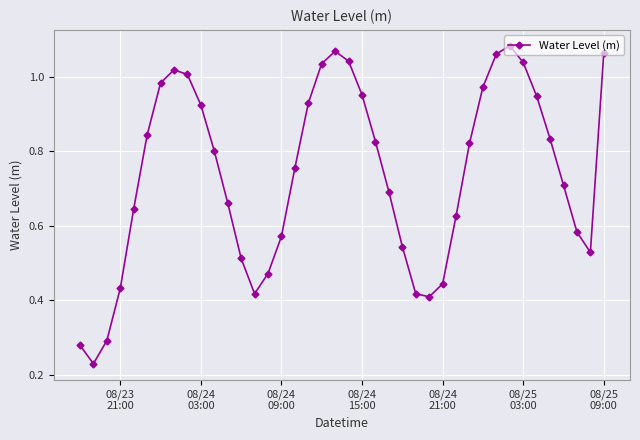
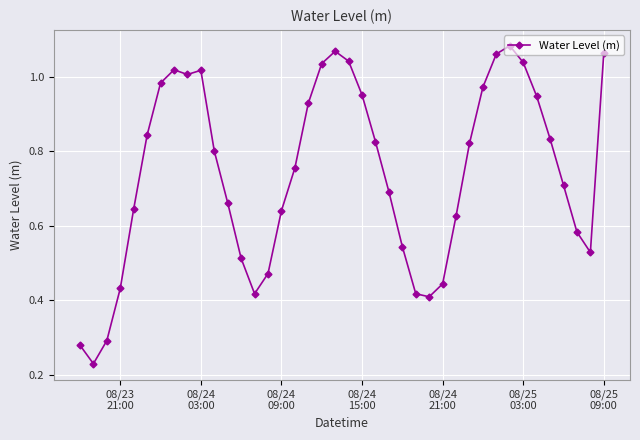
08/24 03:00: 0.92 -> 1.02
08/24 09:00: 0.57 -> 0.64
